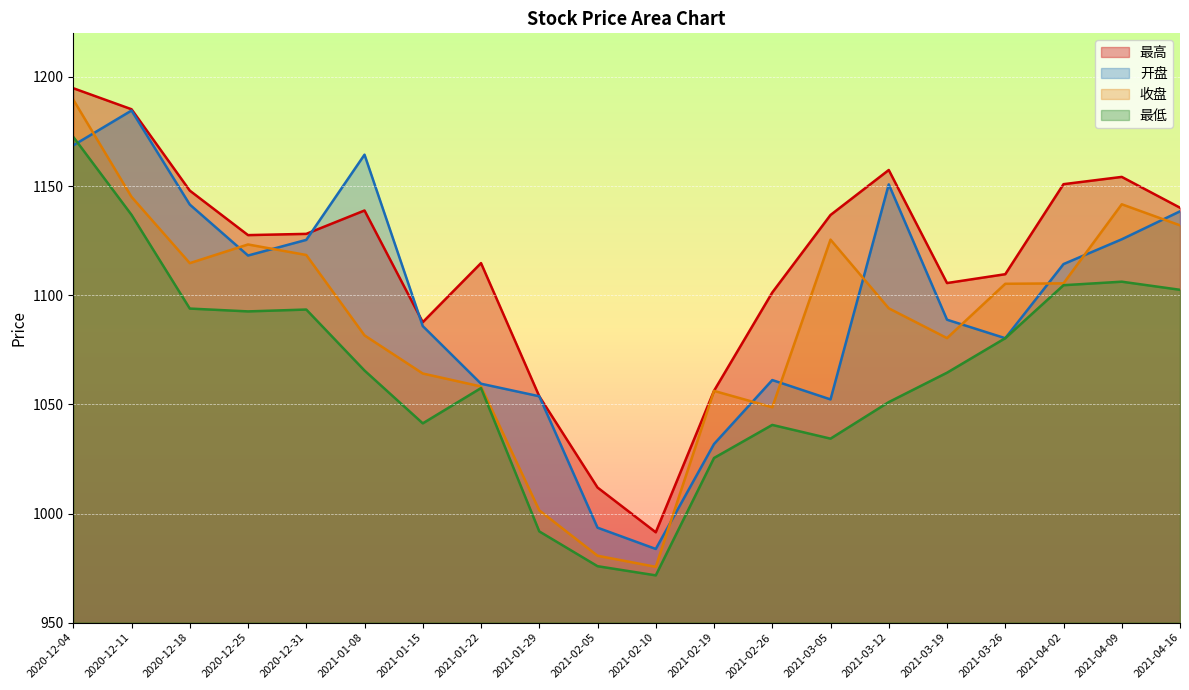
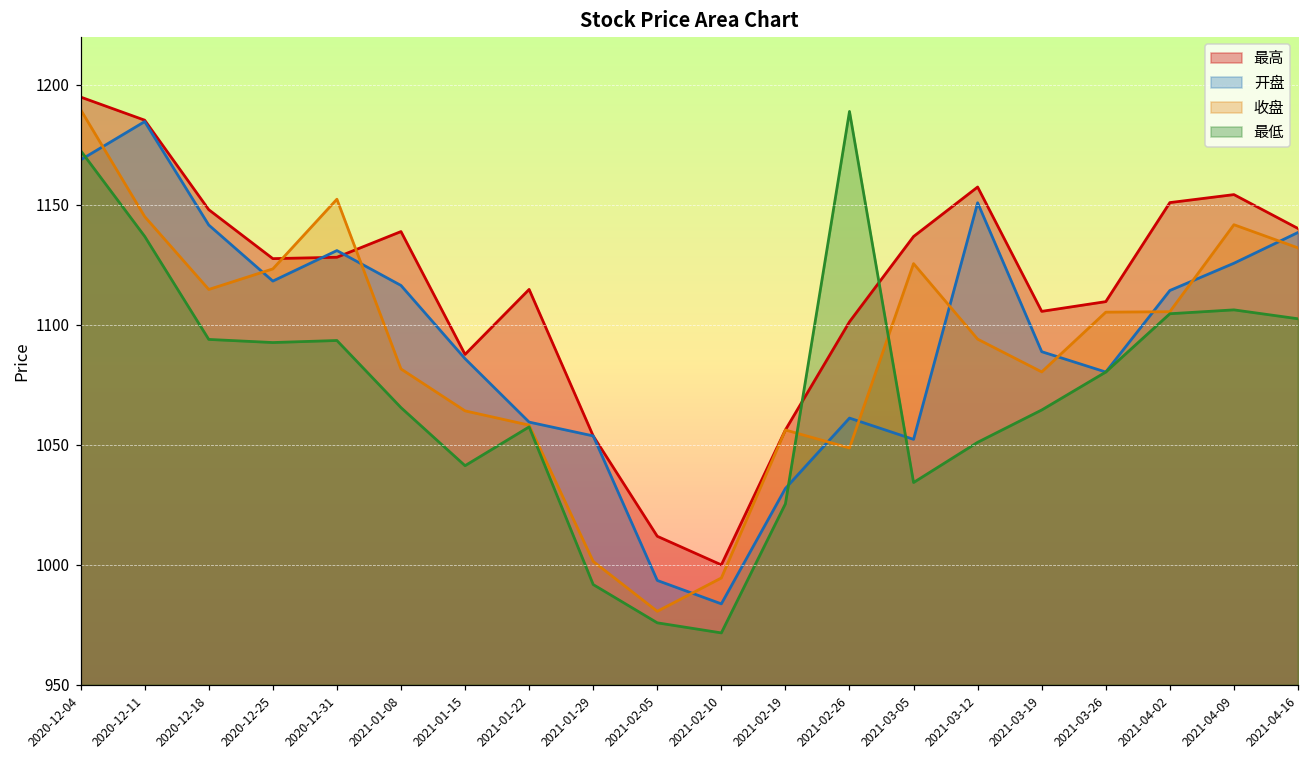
开盘, 2020-12-31: 1125 -> 1131
收盘, 2020-12-31: 1118 -> 1152
开盘, 2021-01-08: 1164 -> 1116
最高, 2021-02-10: 991 -> 1000
收盘, 2021-02-10: 976 -> 995
最低, 2021-02-26: 1041 -> 1189
